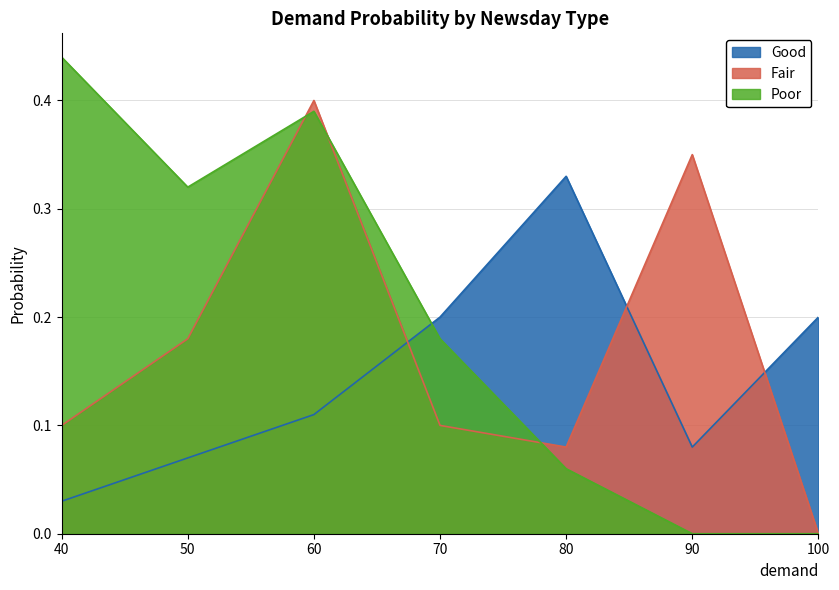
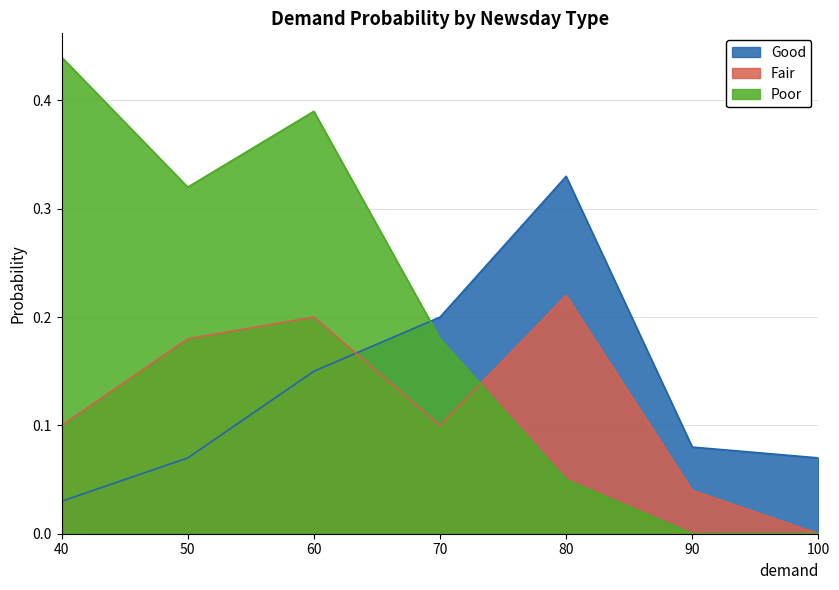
Good, 60: 0.11 -> 0.15
Fair, 60: 0.4 -> 0.2
Fair, 80: 0.08 -> 0.22
Poor, 80: 0.06 -> 0.05
Fair, 90: 0.35 -> 0.04
Good, 100: 0.20 -> 0.07
